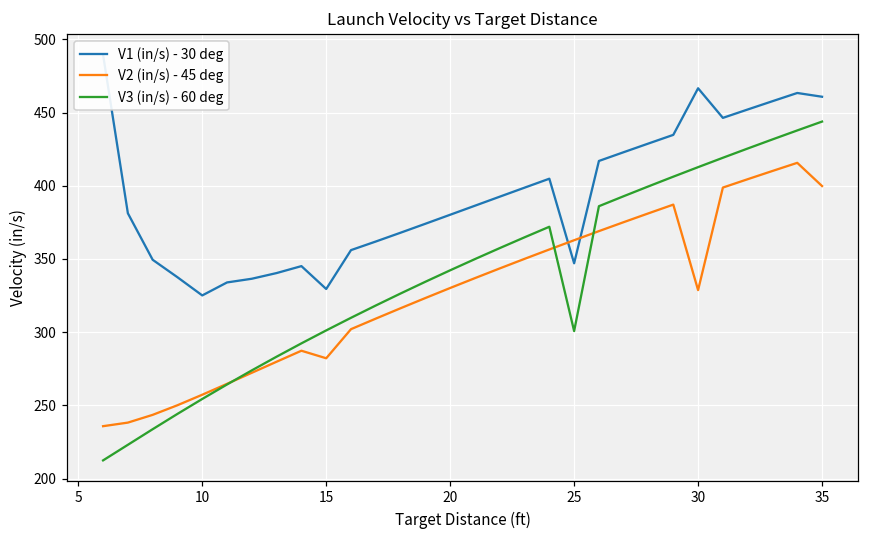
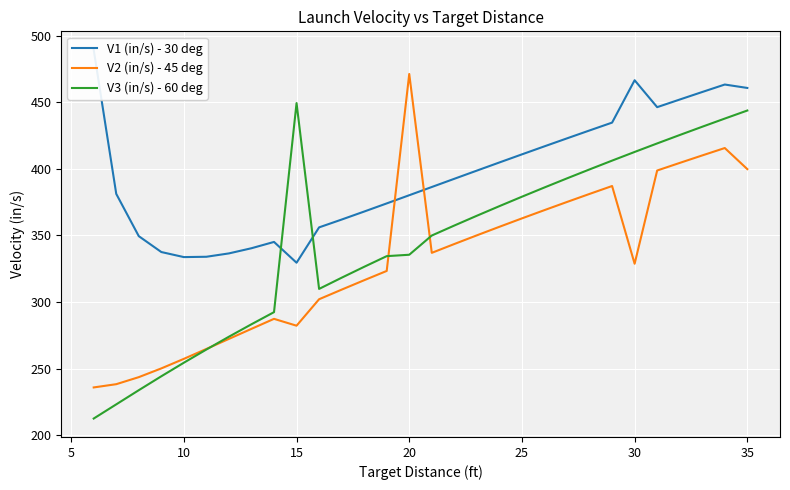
V1 (in/s) - 30 deg, 10: 325 -> 334
V3 (in/s) - 60 deg, 15: 301 -> 449
V2 (in/s) - 45 deg, 20: 330 -> 471
V3 (in/s) - 60 deg, 20: 342 -> 335
V1 (in/s) - 30 deg, 25: 347 -> 411
V3 (in/s) - 60 deg, 25: 301 -> 379
